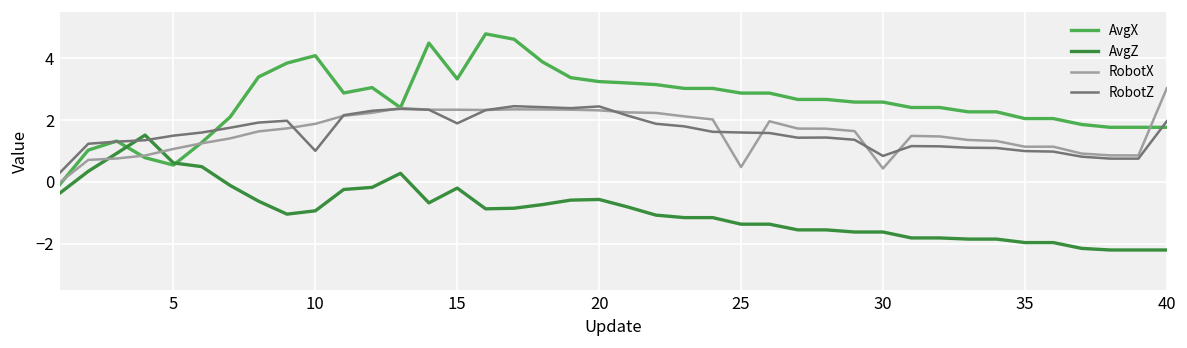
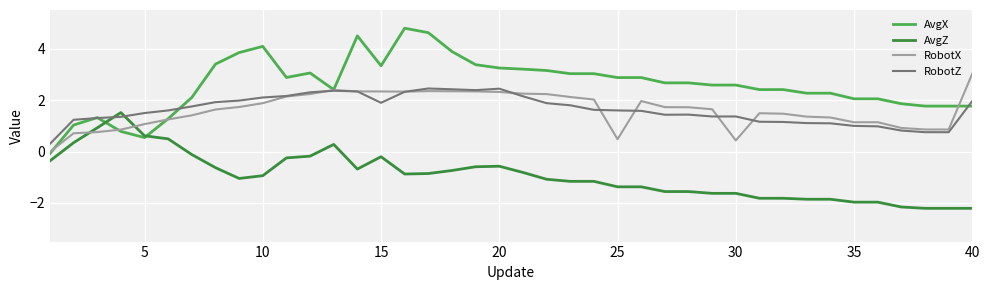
RobotZ, 10: 1.0 -> 2.1
RobotZ, 30: 0.8 -> 1.4
